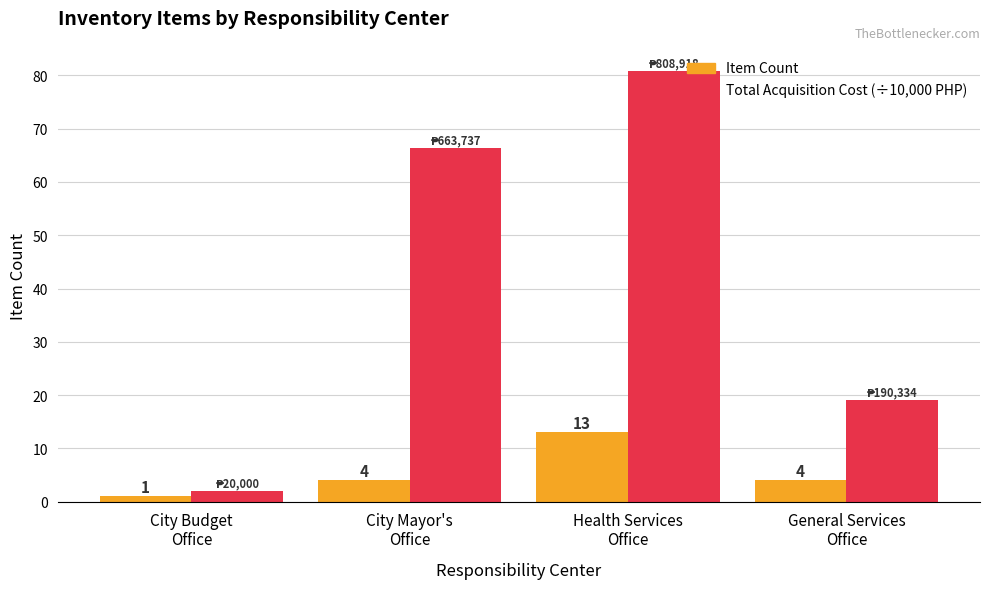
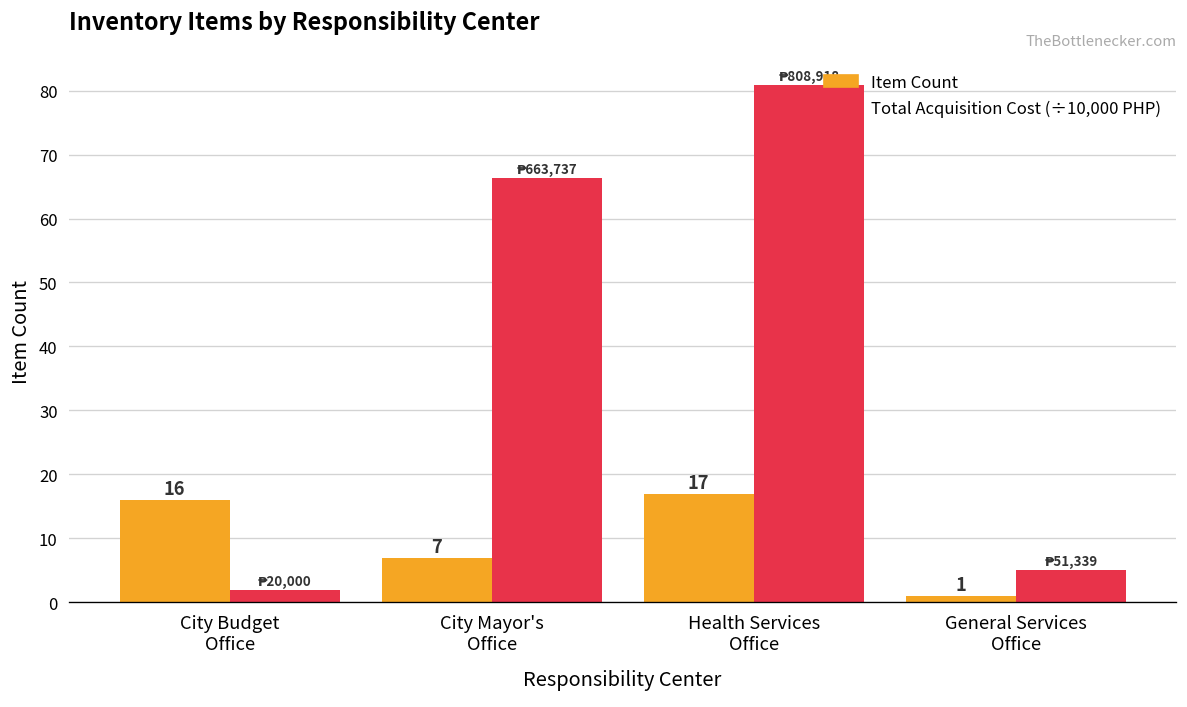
Item Count, City Budget Office: 1 -> 16
Item Count, City Mayor's Office: 4 -> 7
Item Count, Health Services Office: 13 -> 17
Item Count, General Services Office: 4 -> 1
Total Acquisition Cost (÷10,000 PHP), General Services Office: 190,334 -> 51,339
